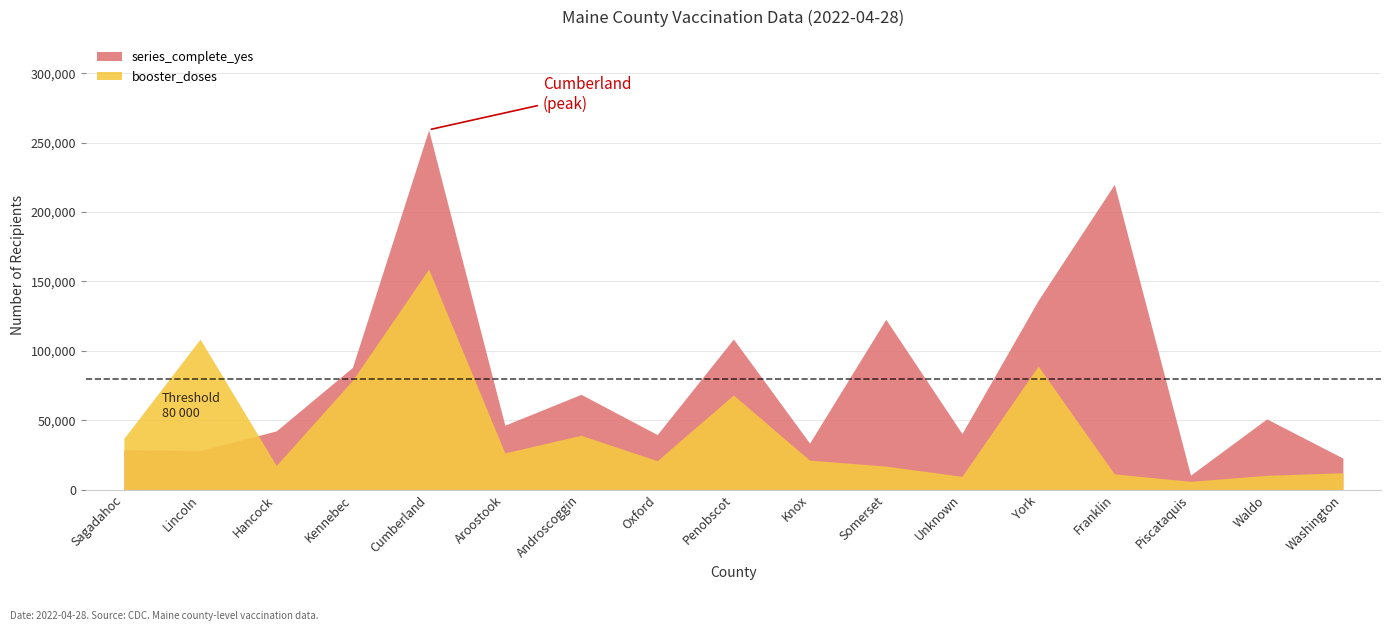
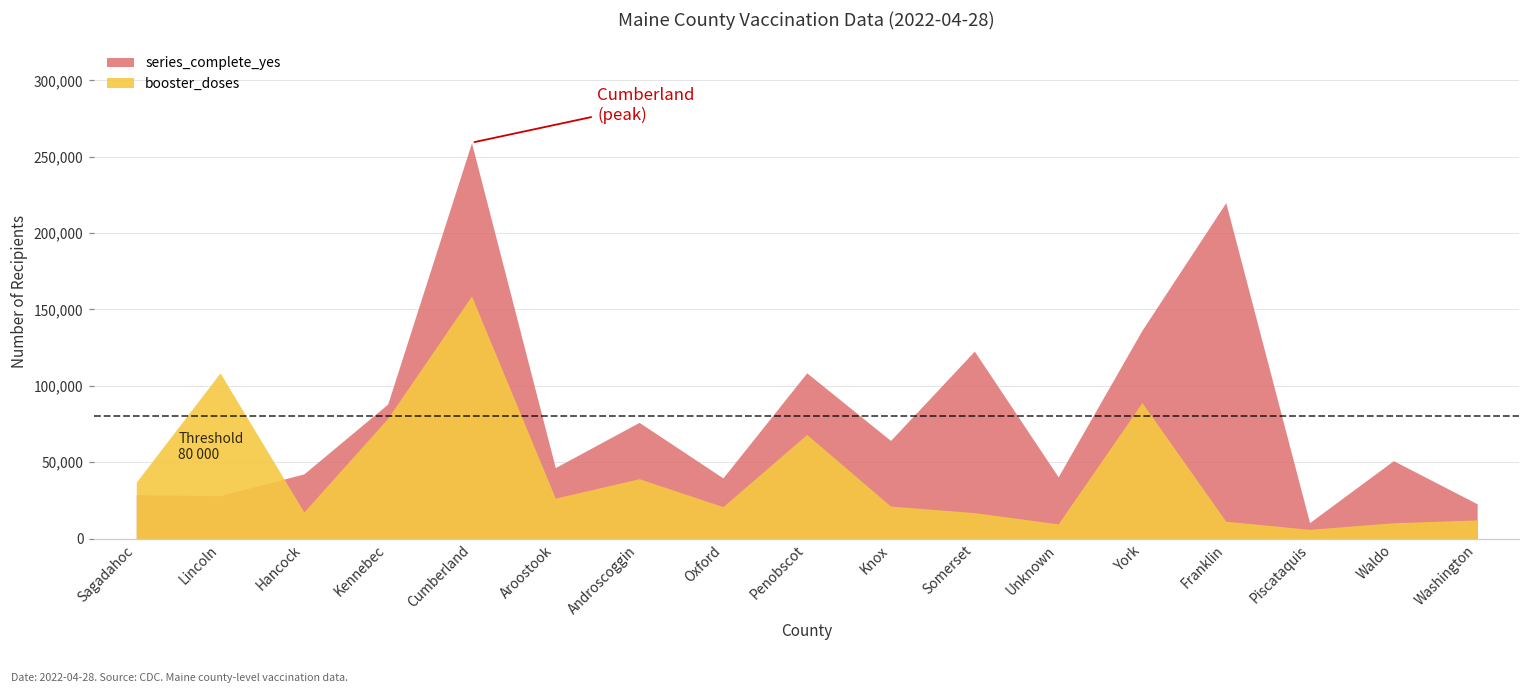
series_complete_yes, Androscoggin: 69,000 -> 76,000
series_complete_yes, Knox: 34,000 -> 64,000
